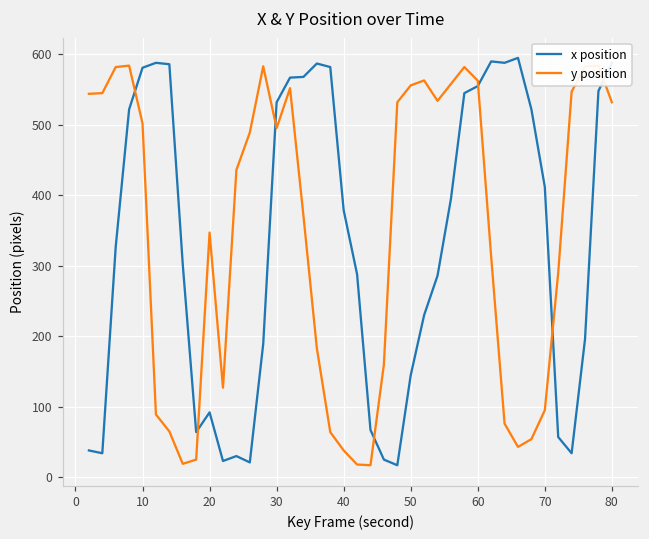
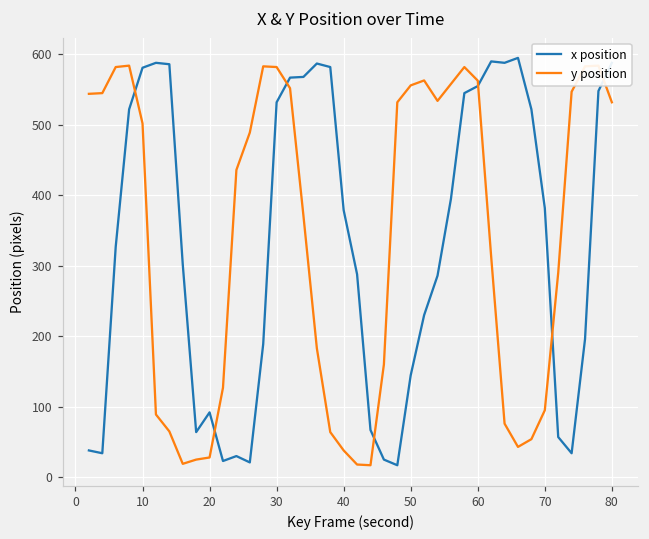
y position, 20: 350 -> 30
y position, 30: 500 -> 580
x position, 70: 410 -> 380
